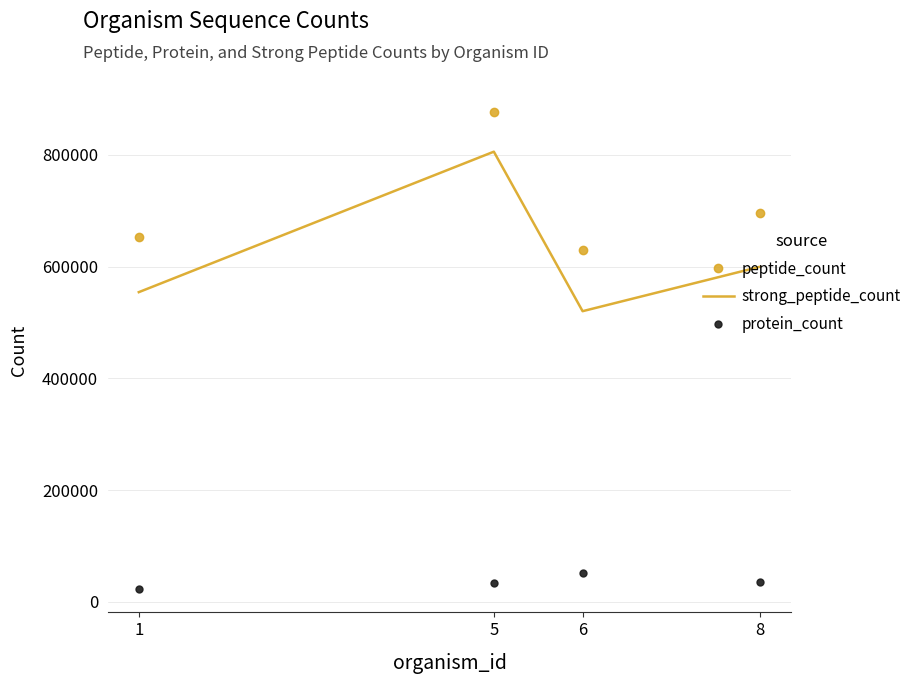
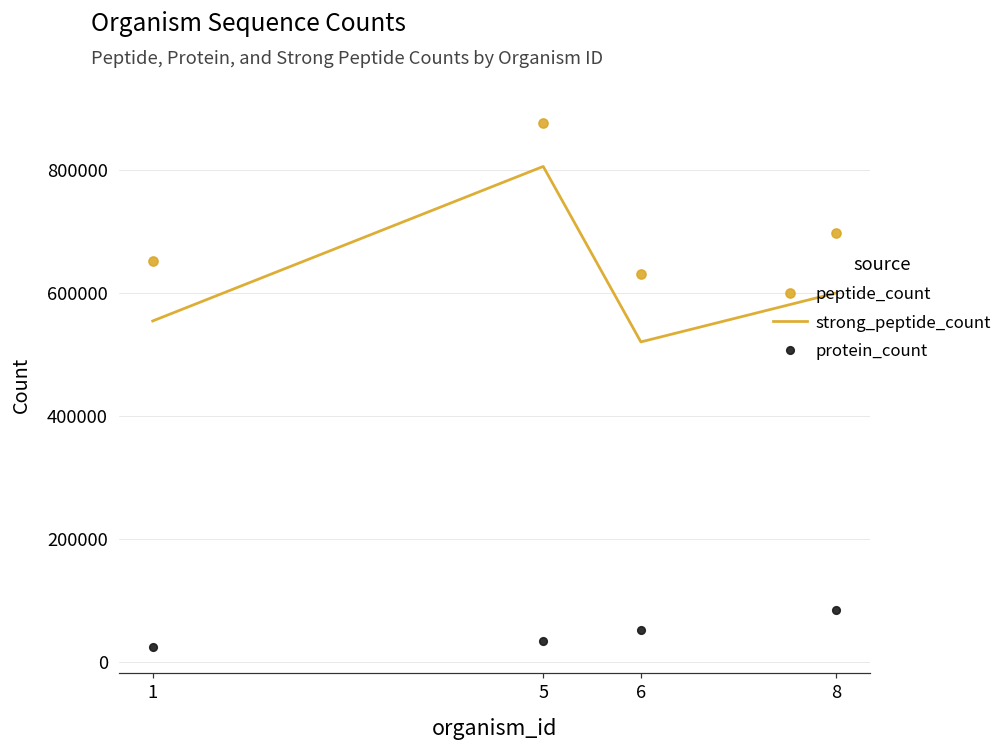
protein_count, 8: 40000 -> 80000
